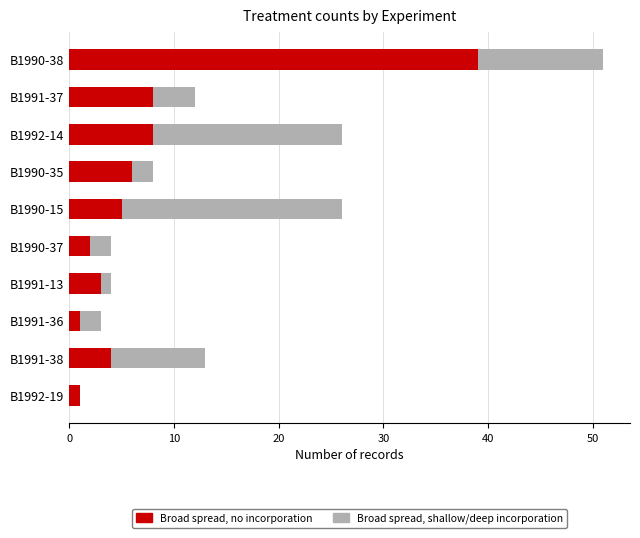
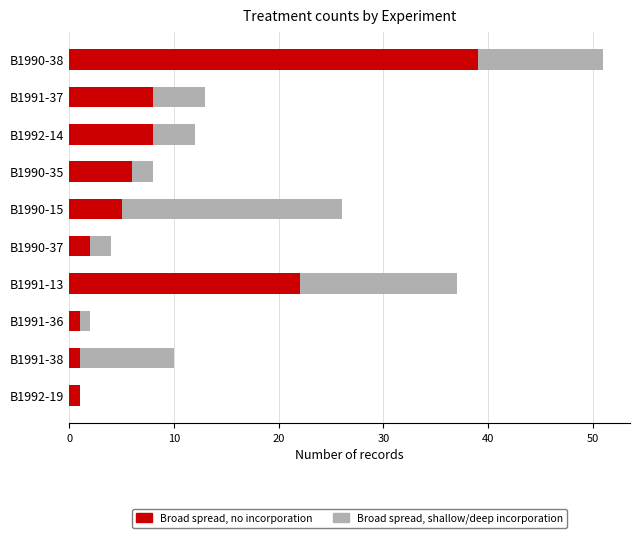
Broad spread, shallow/deep incorporation, B1991-37: 4 -> 5
Broad spread, shallow/deep incorporation, B1992-14: 18 -> 4
Broad spread, no incorporation, B1991-13: 3 -> 22
Broad spread, shallow/deep incorporation, B1991-13: 1 -> 15
Broad spread, shallow/deep incorporation, B1991-36: 2 -> 1
Broad spread, no incorporation, B1991-38: 4 -> 1
